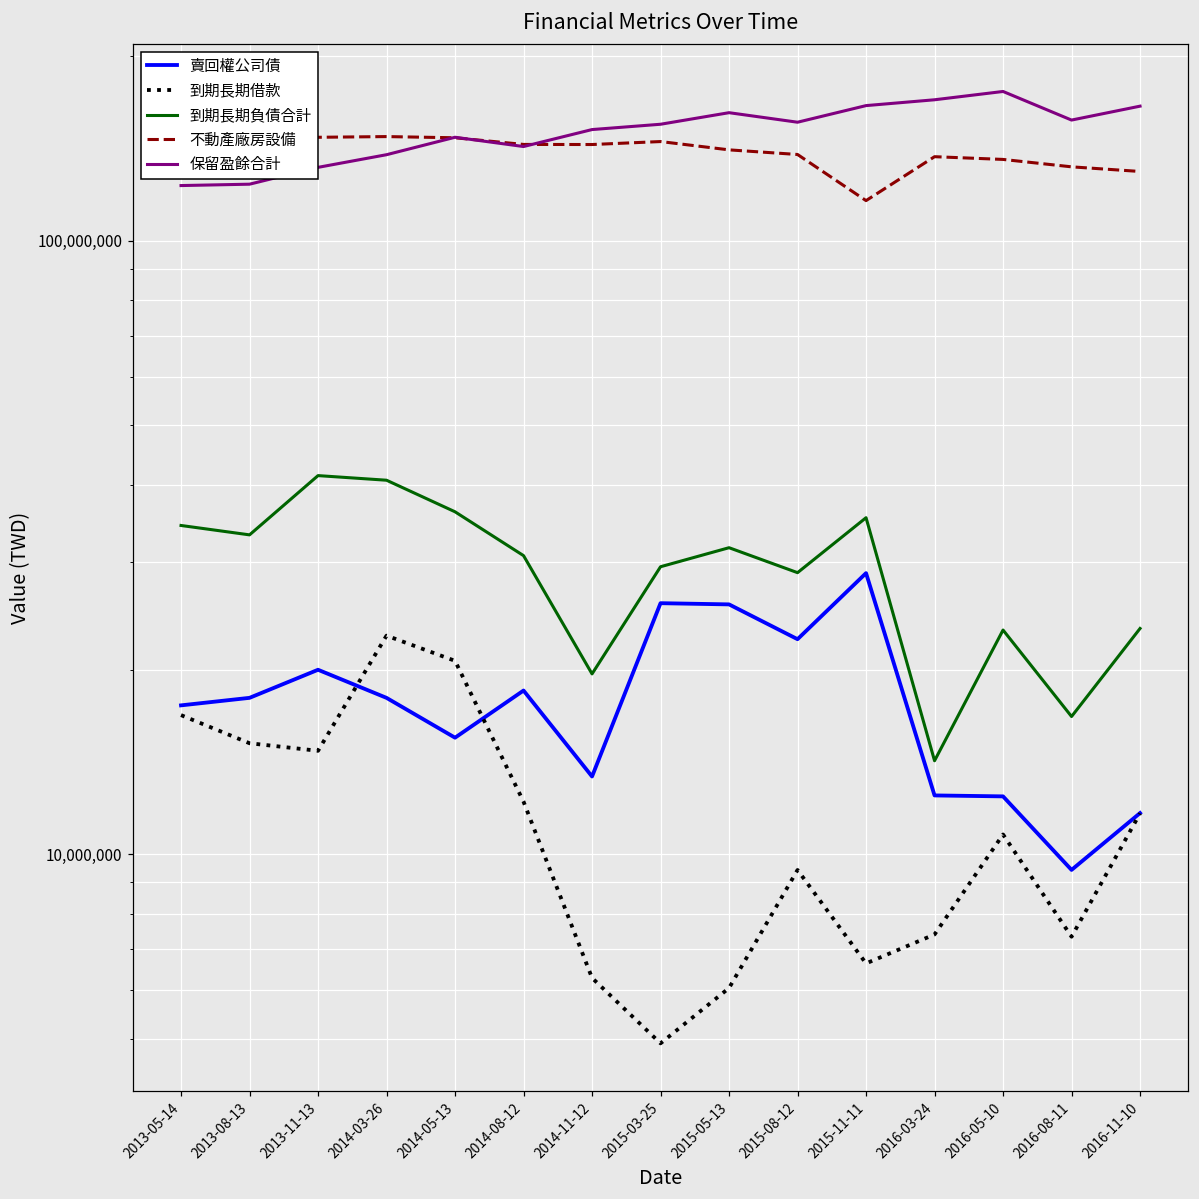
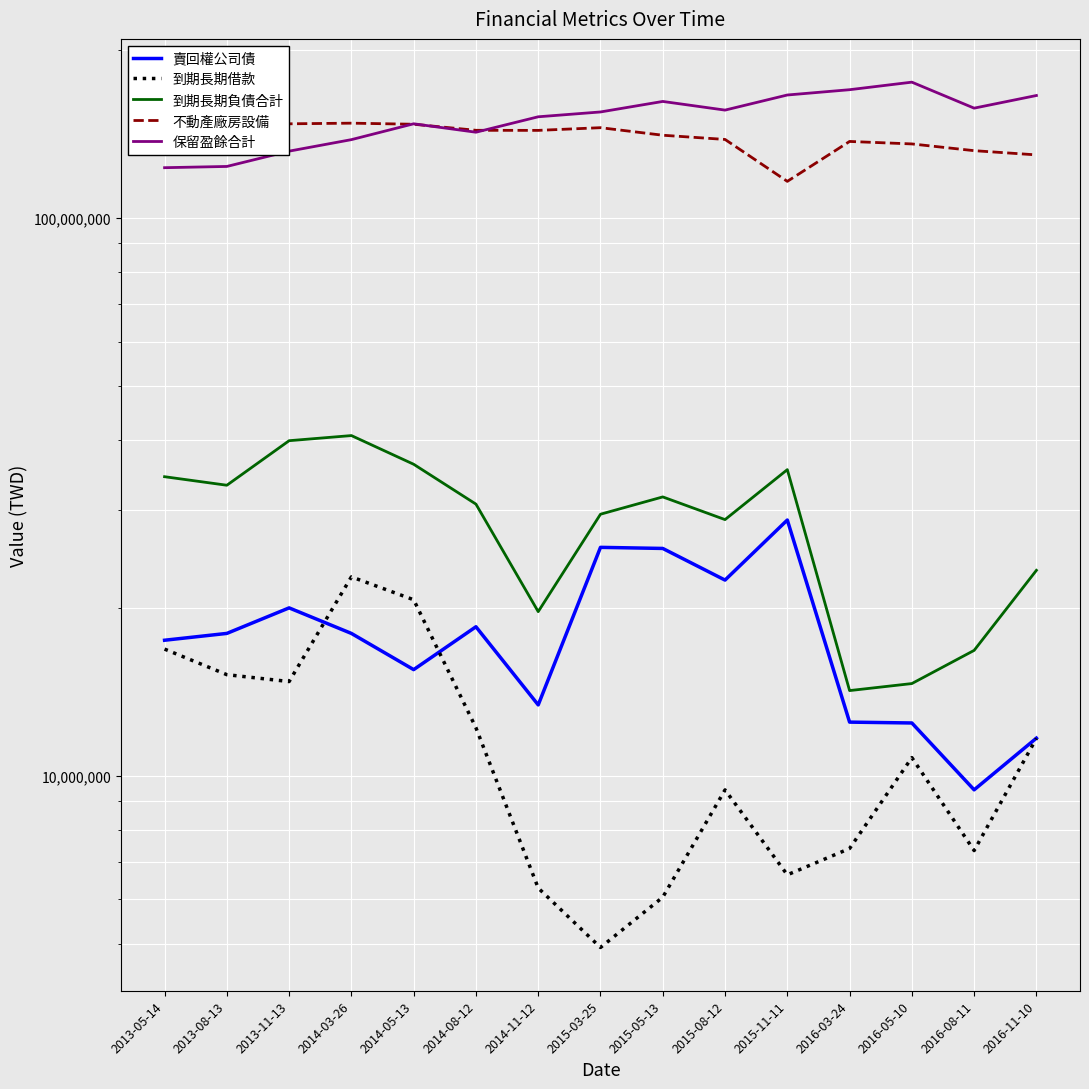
到期長期負債合計, 2013-11-13: 41,000,000 -> 40,000,000
到期長期負債合計, 2016-05-10: 23,200,000 -> 14,600,000
